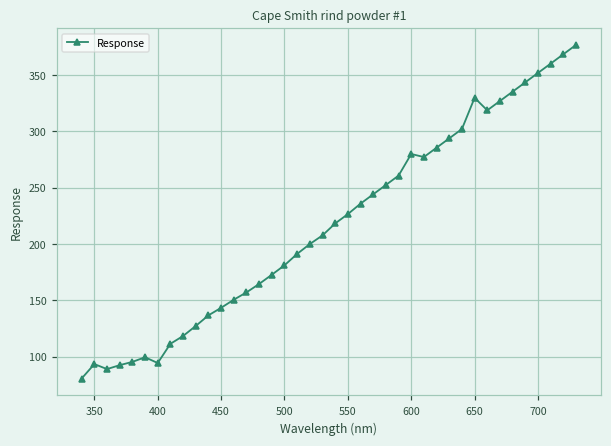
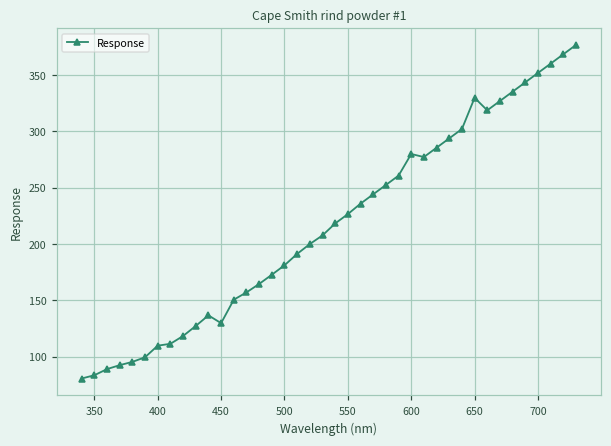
350: 93 -> 83
400: 94 -> 110
450: 143 -> 130
